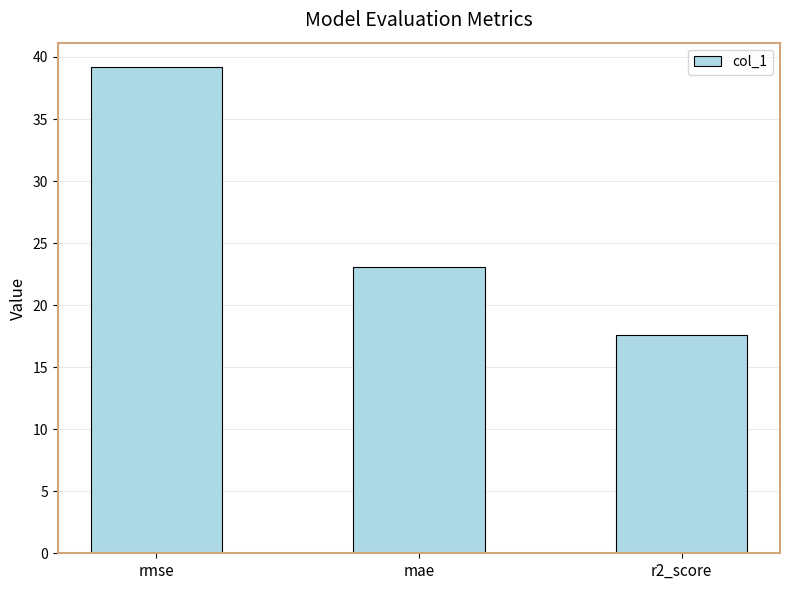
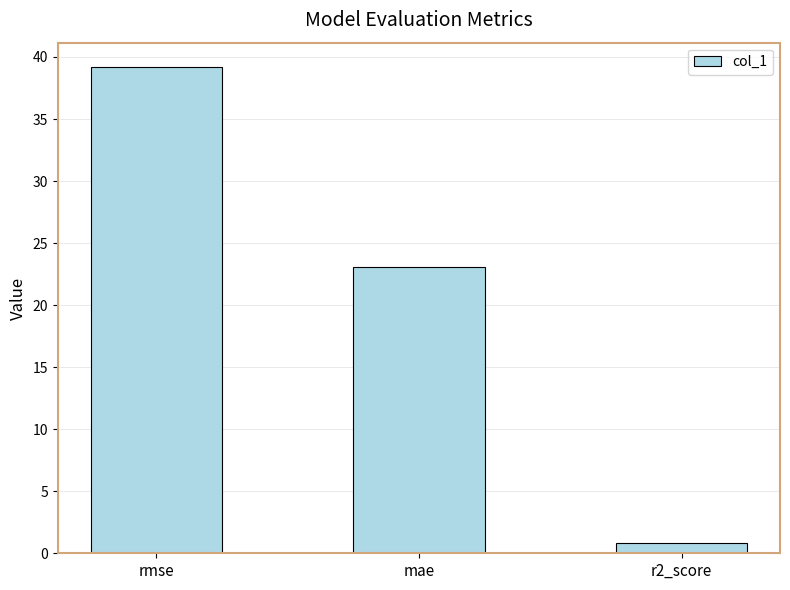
r2_score: 17.6 -> 0.8
